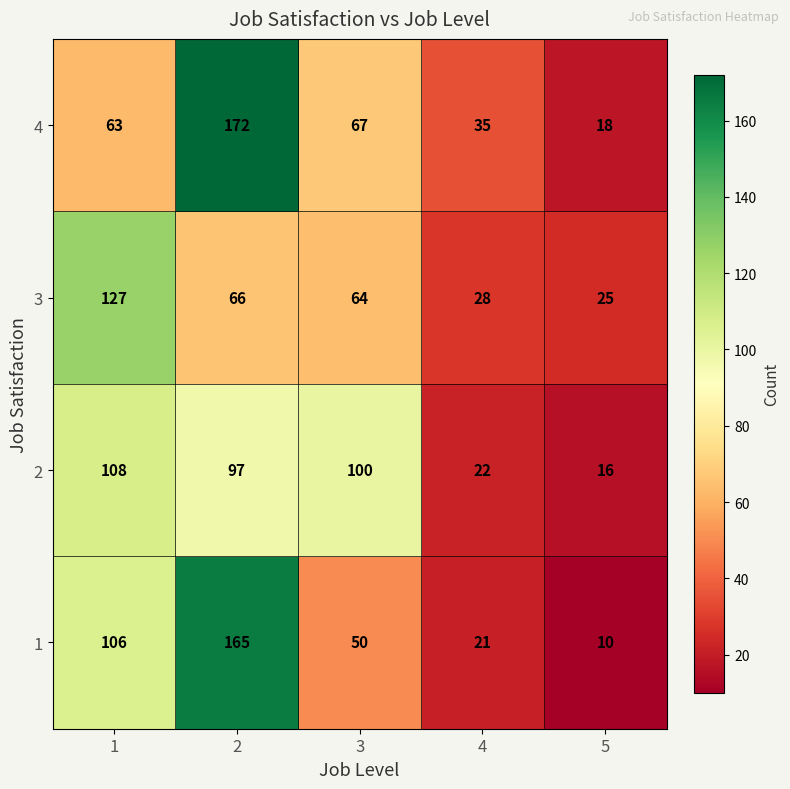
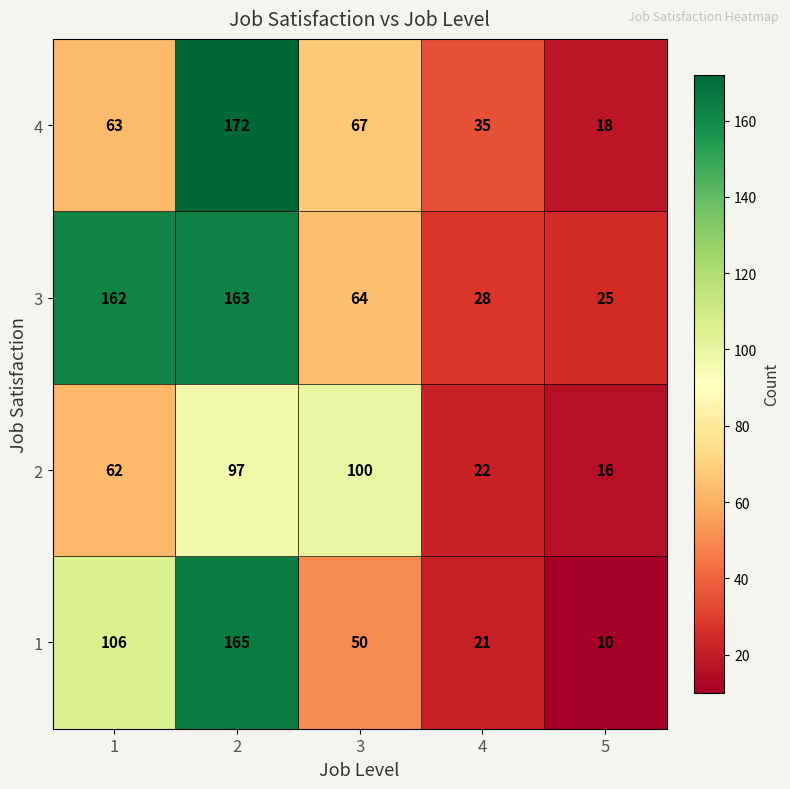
3, 1: 127 -> 162
3, 2: 66 -> 163
2, 1: 108 -> 62
